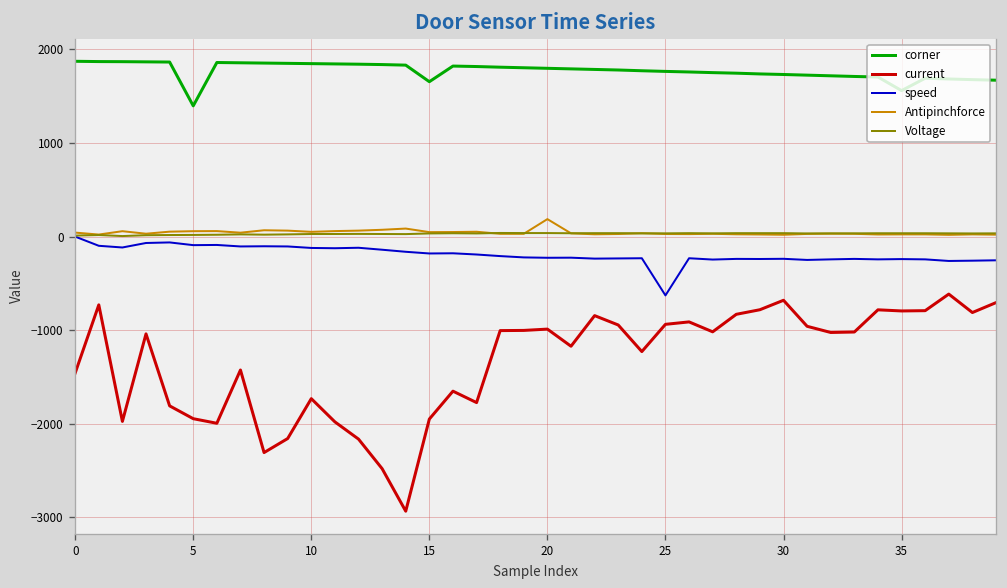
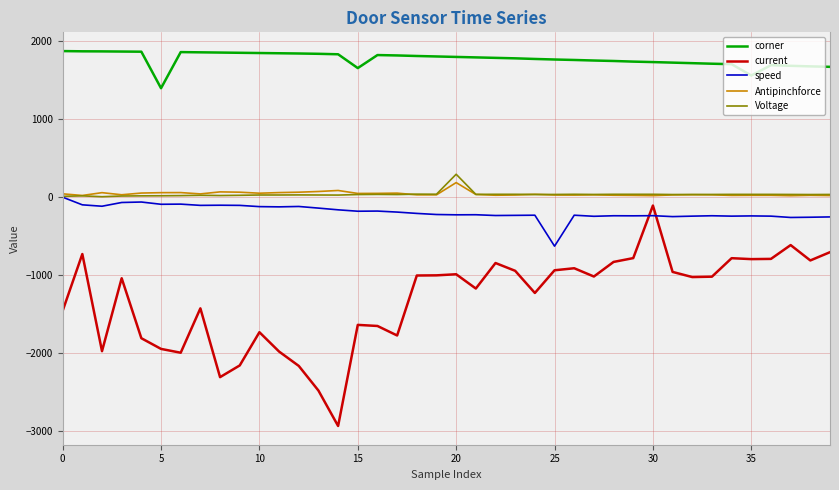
current, 15: -1900 -> -1600
Voltage, 20: 0 -> 300
current, 30: -700 -> -100
